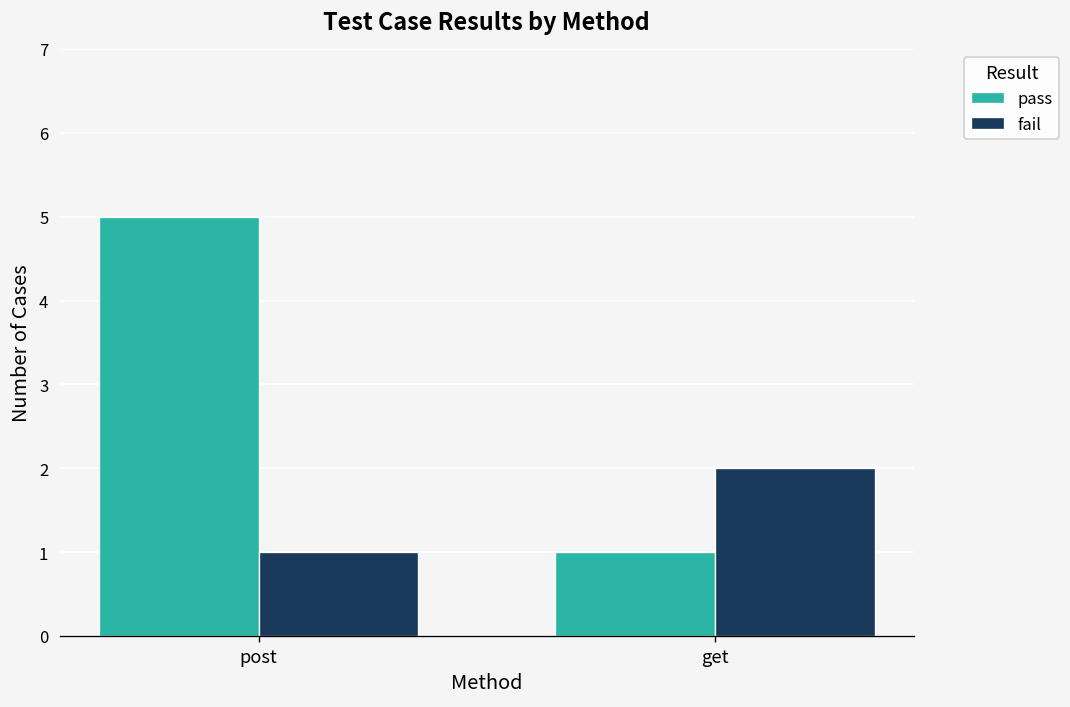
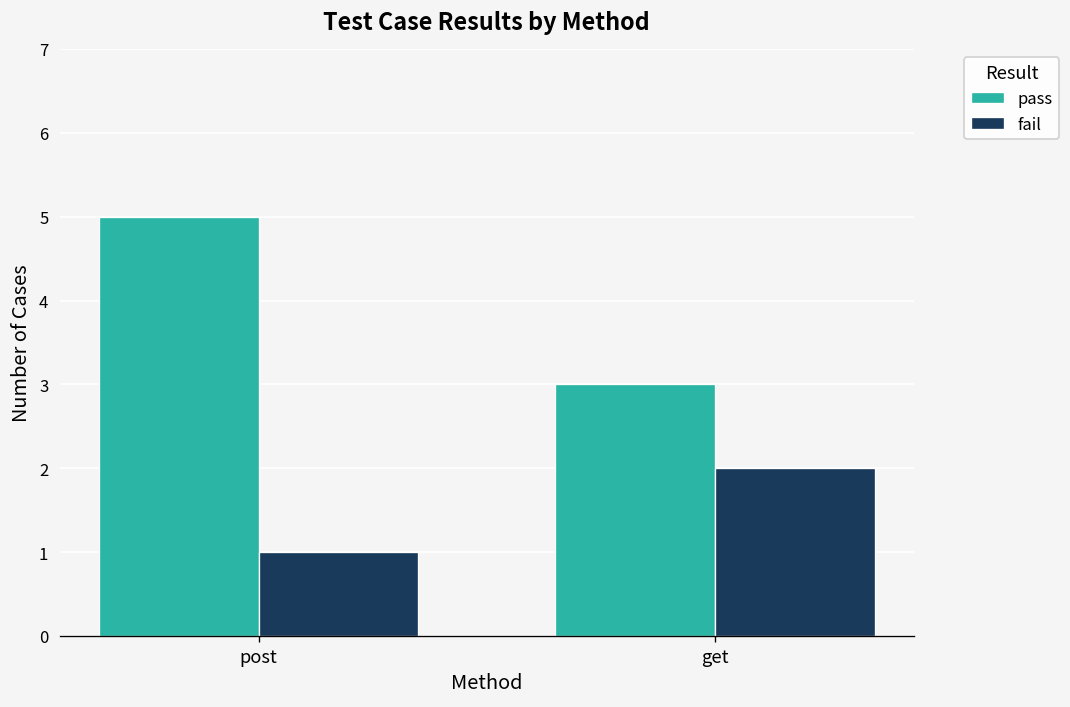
pass, get: 1 -> 3
